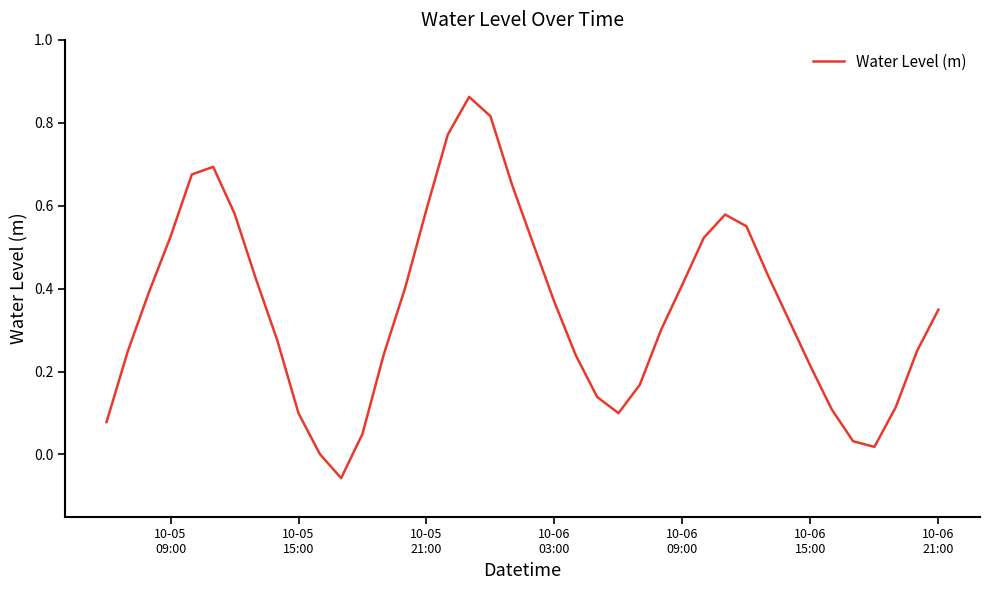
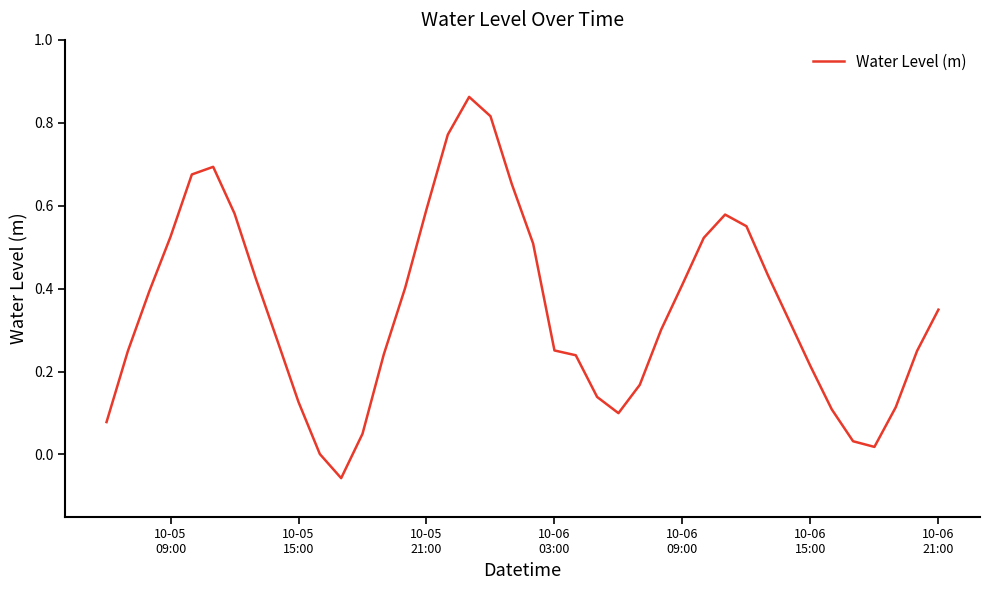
10-05 15:00: 0.10 -> 0.13
10-06 03:00: 0.37 -> 0.25
